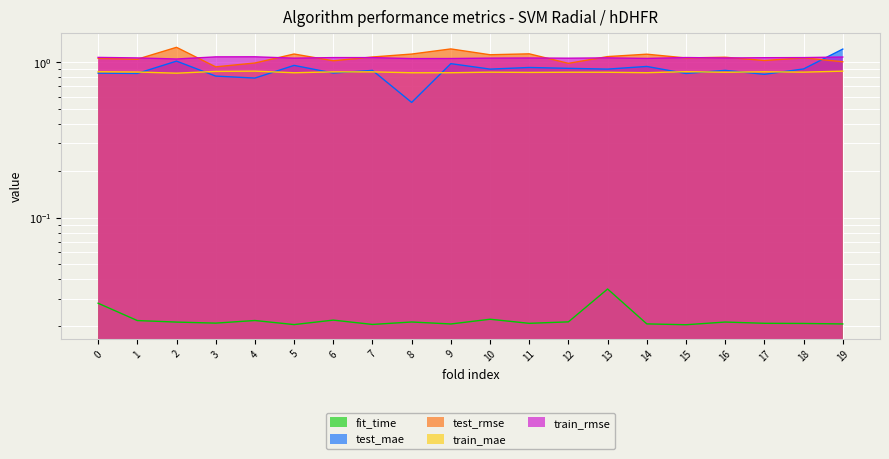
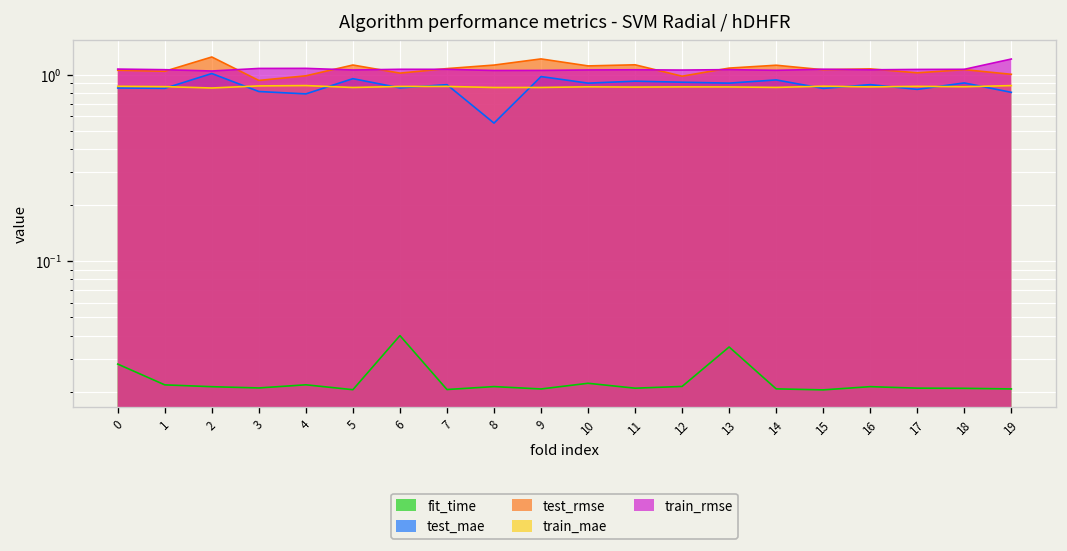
fit_time, 6: 0.022 -> 0.040
test_mae, 19: 1.2 -> 0.8
train_rmse, 19: 1.1 -> 1.2
